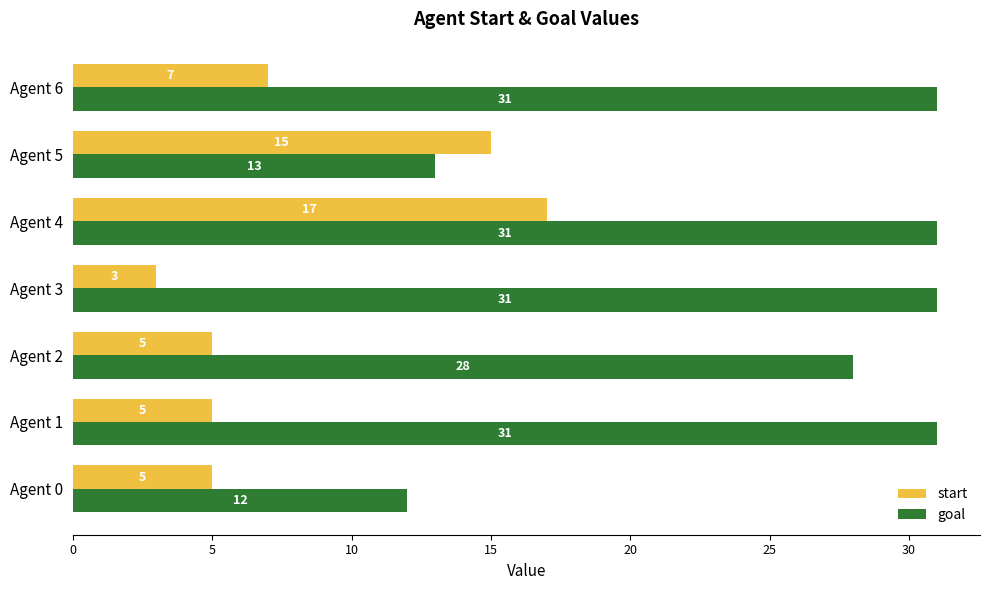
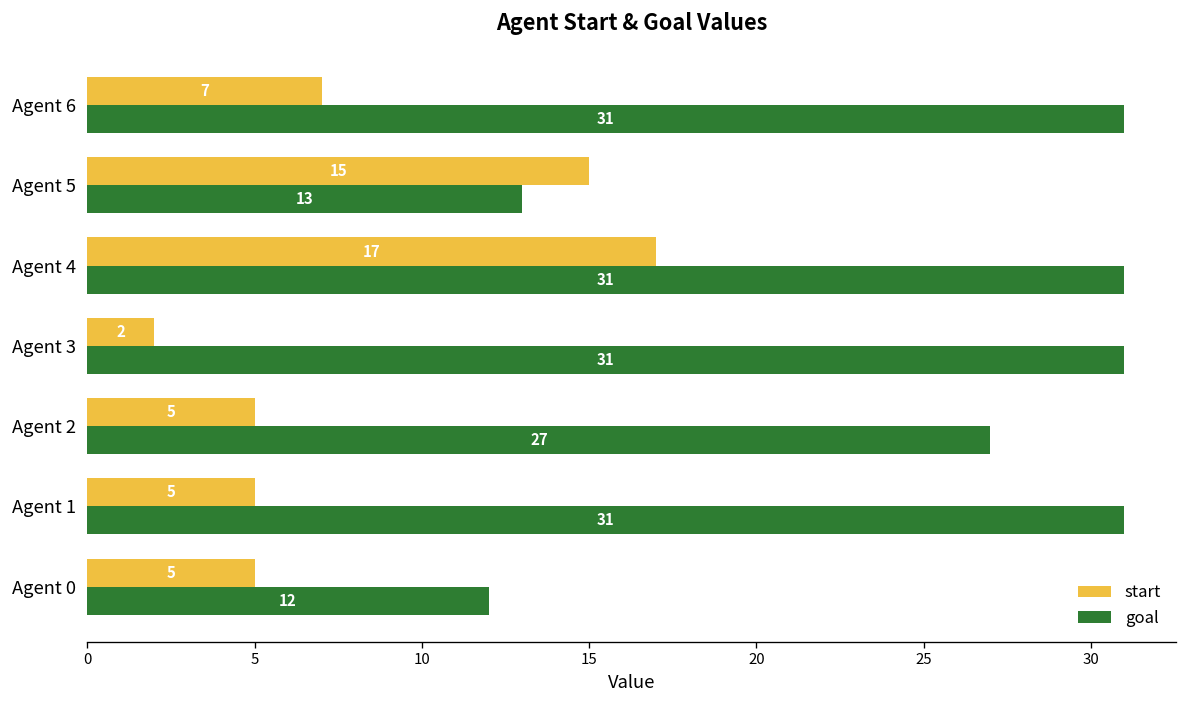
start, Agent 3: 3 -> 2
goal, Agent 2: 28 -> 27
